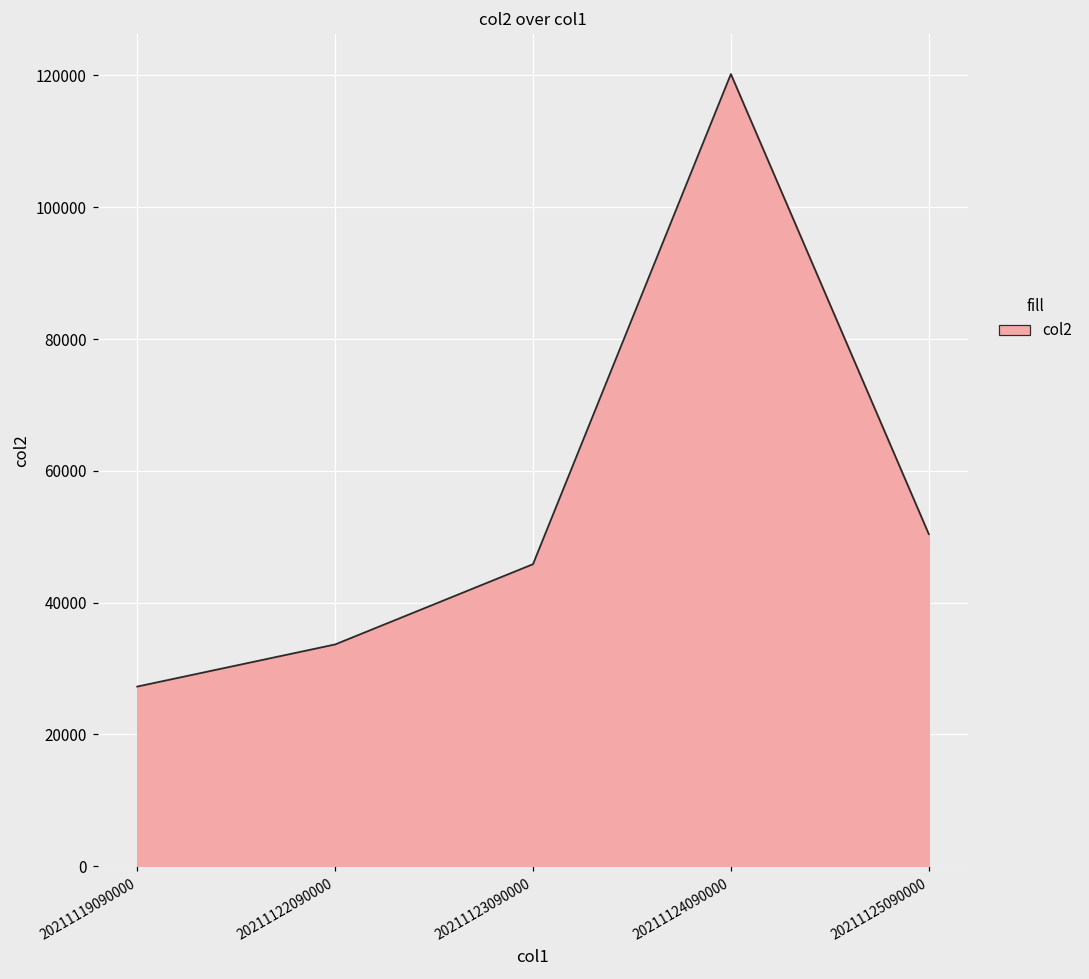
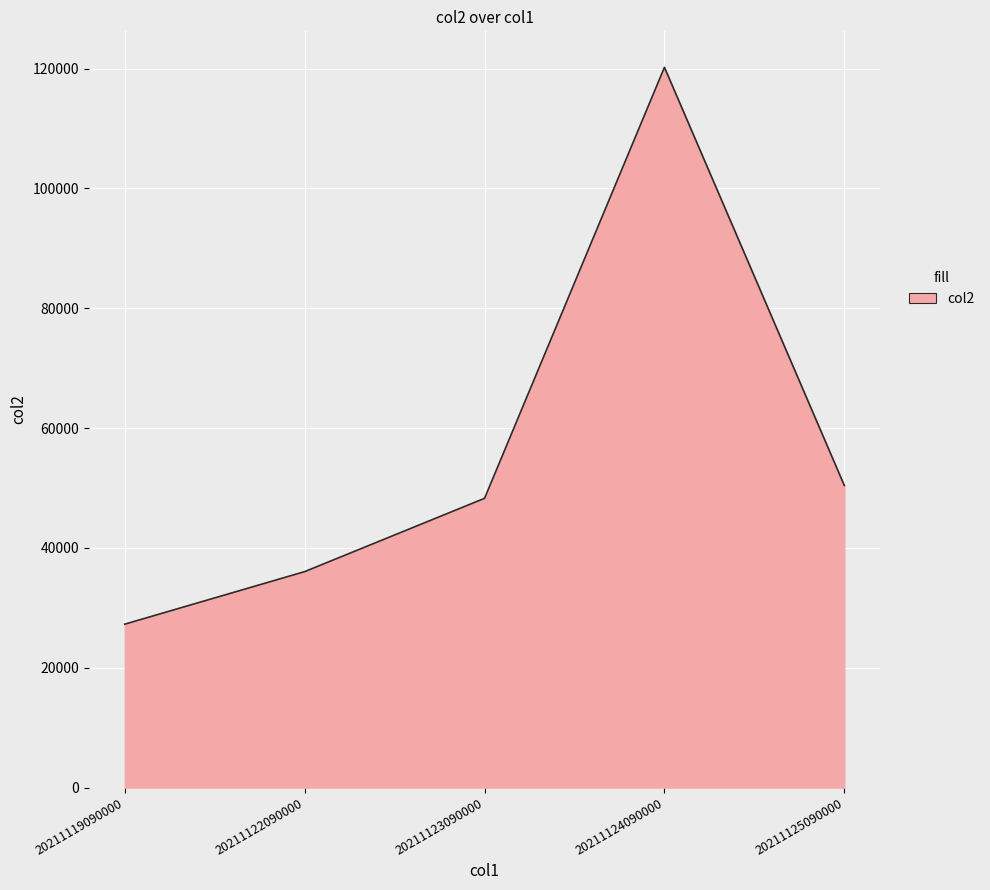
20211122090000: 34000 -> 36000
20211123090000: 46000 -> 48000
